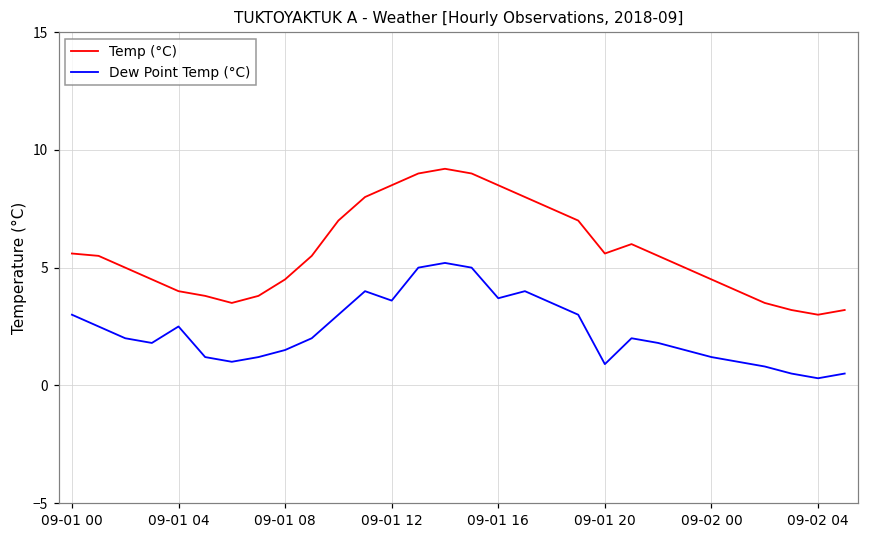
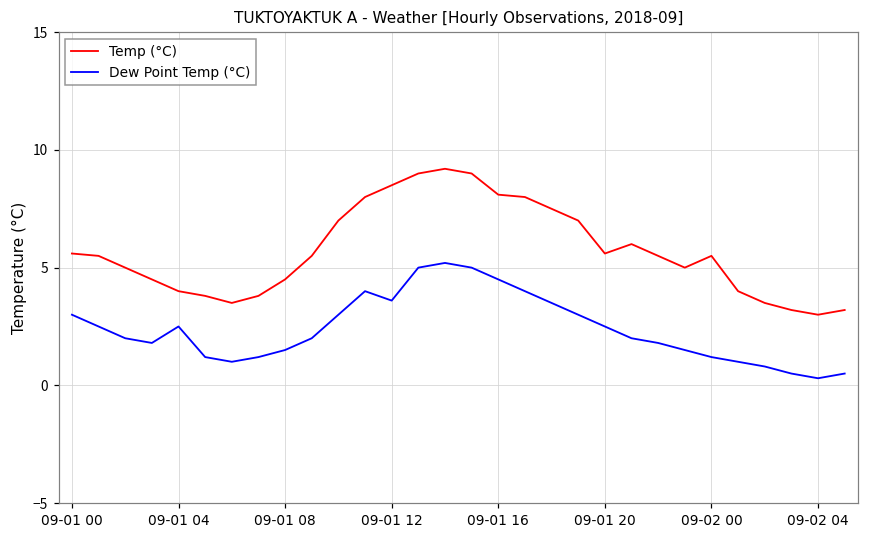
Temp (°C), 09-01 16: 8.5 -> 8.1
Dew Point Temp (°C), 09-01 16: 3.7 -> 4.5
Dew Point Temp (°C), 09-01 20: 0.9 -> 2.5
Temp (°C), 09-02 00: 4.5 -> 5.5
